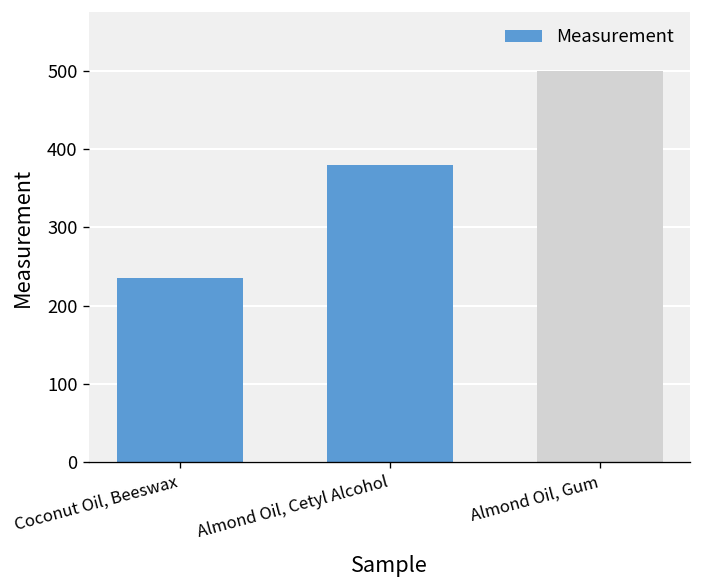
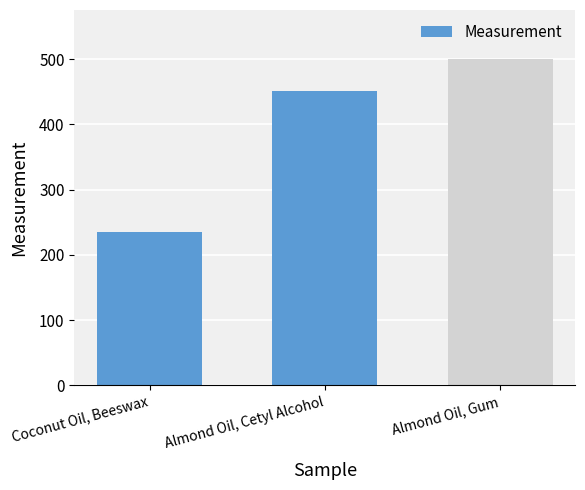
Almond Oil, Cetyl Alcohol: 380 -> 450
